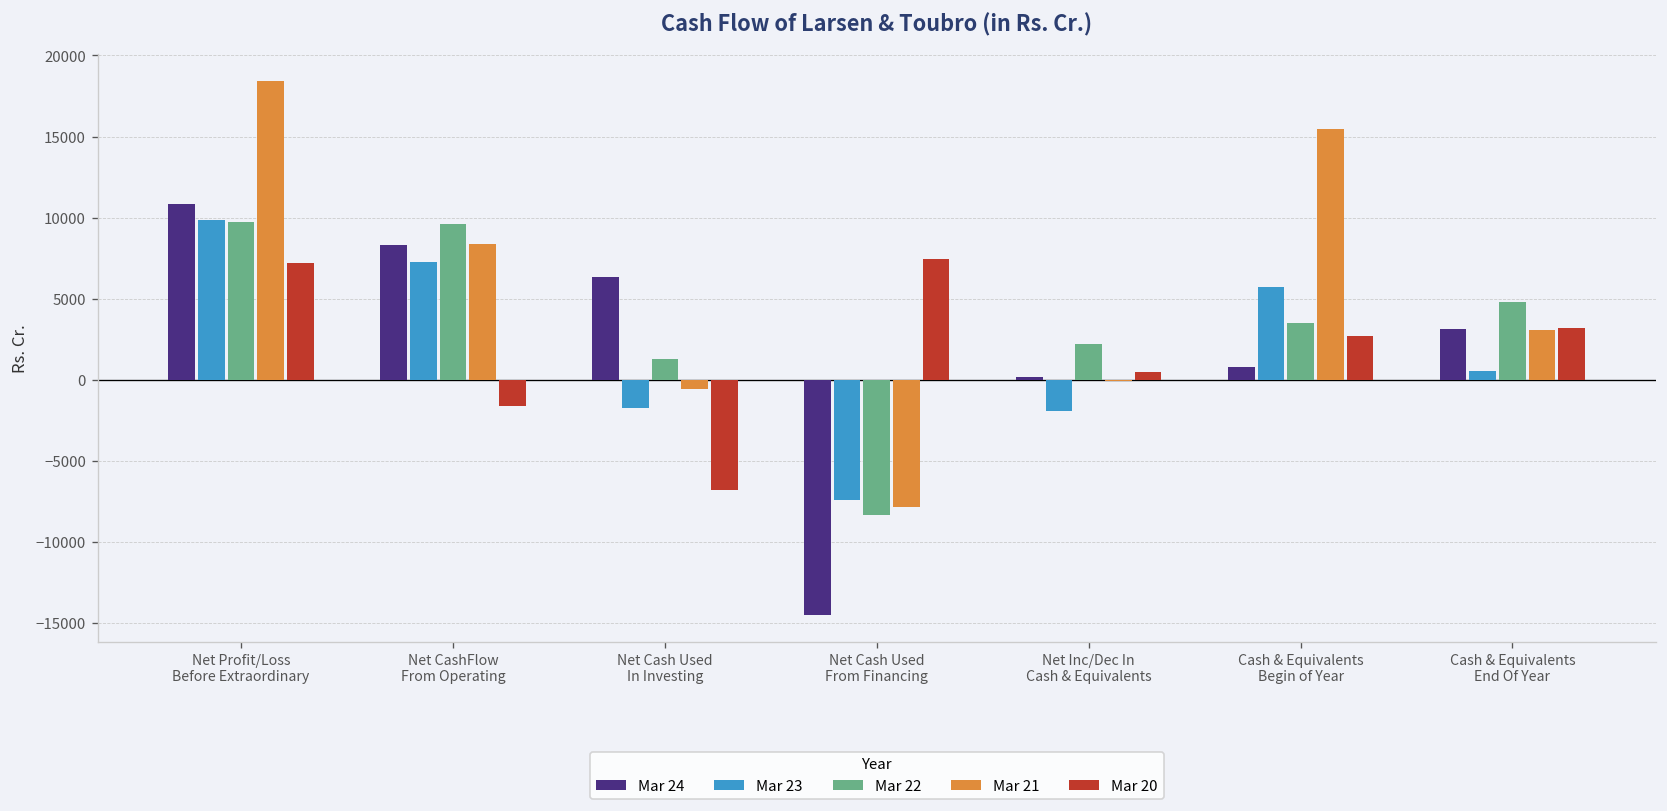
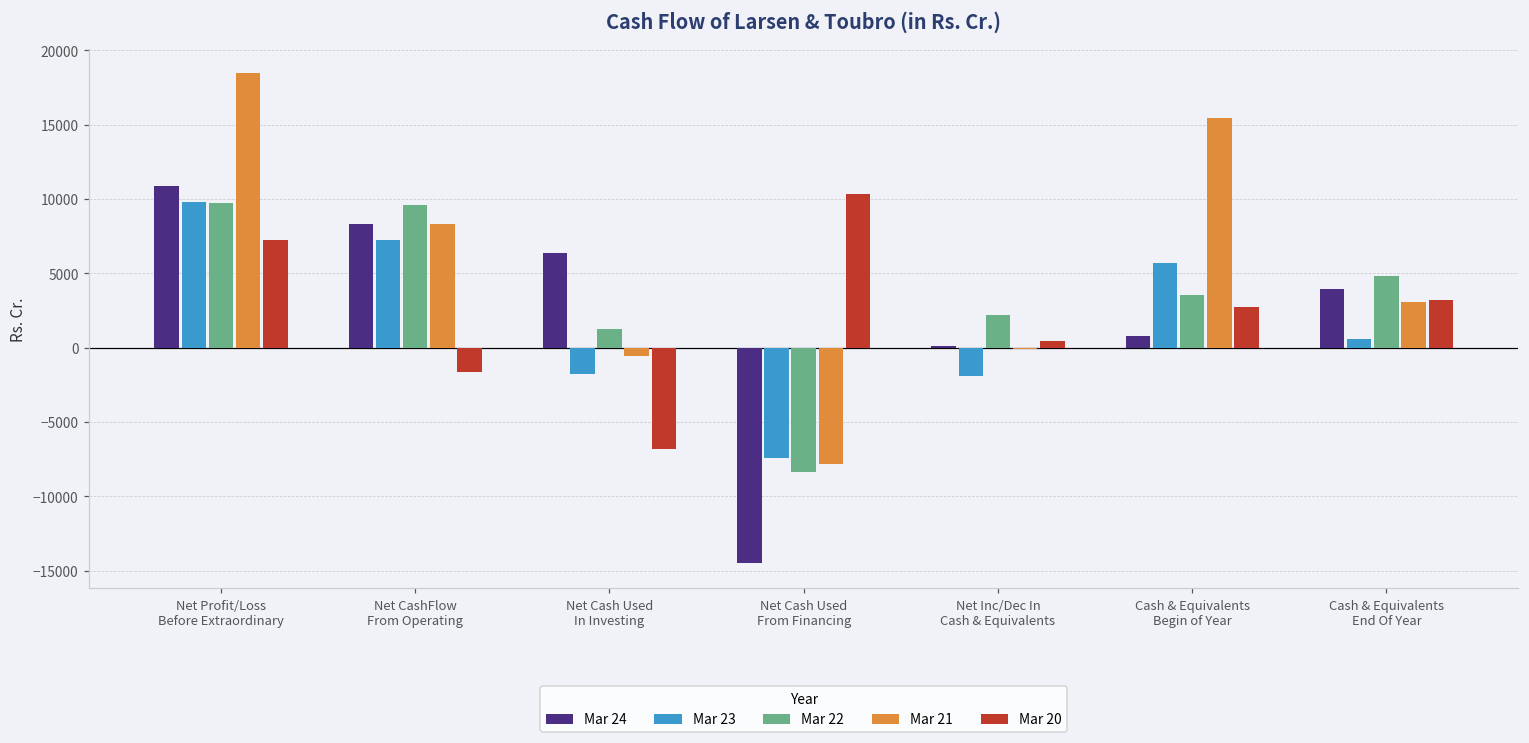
Mar 20, Net Cash Used From Financing: 7400 -> 10300
Mar 24, Cash & Equivalents End Of Year: 3100 -> 3900
